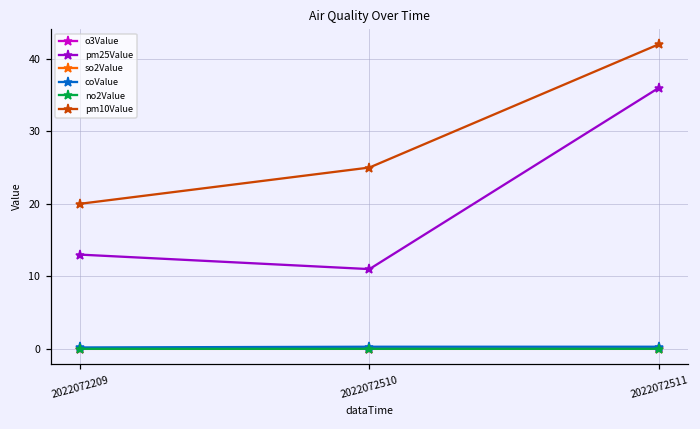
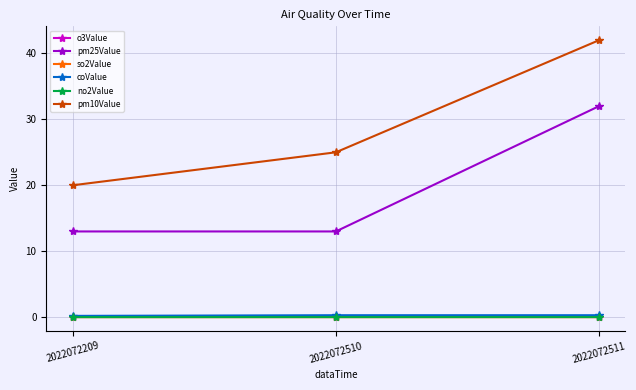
pm25Value, 2022072510: 11 -> 13
pm25Value, 2022072511: 36 -> 32
